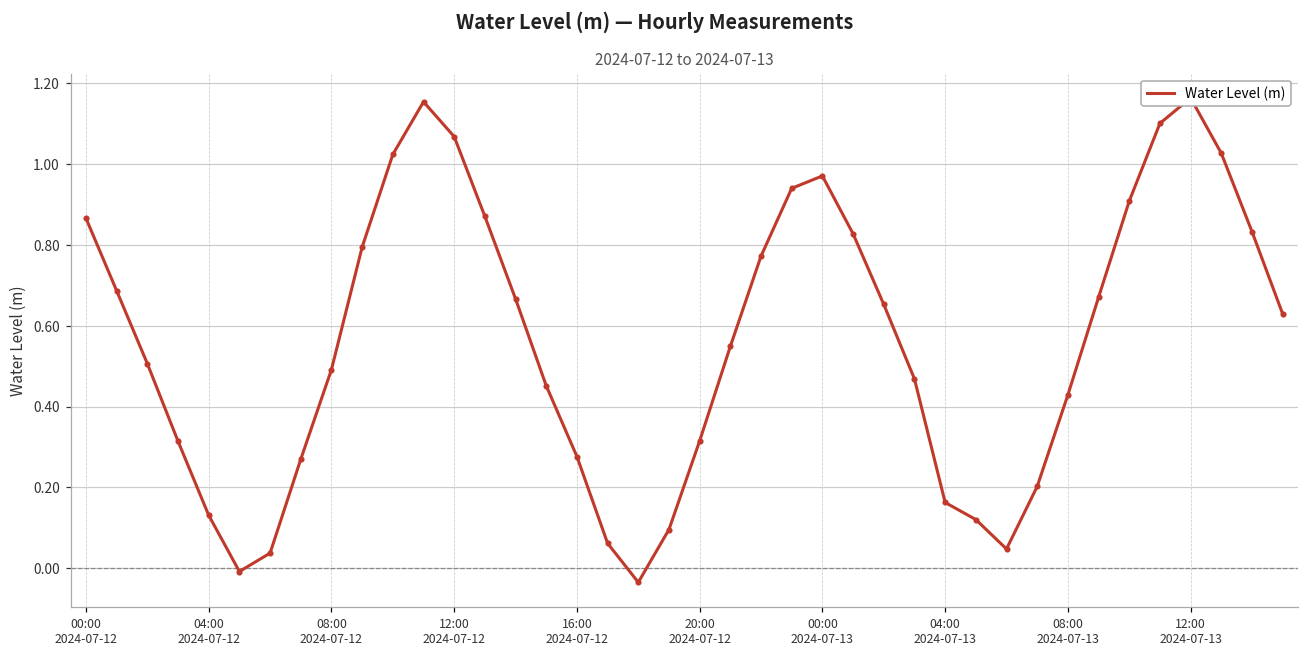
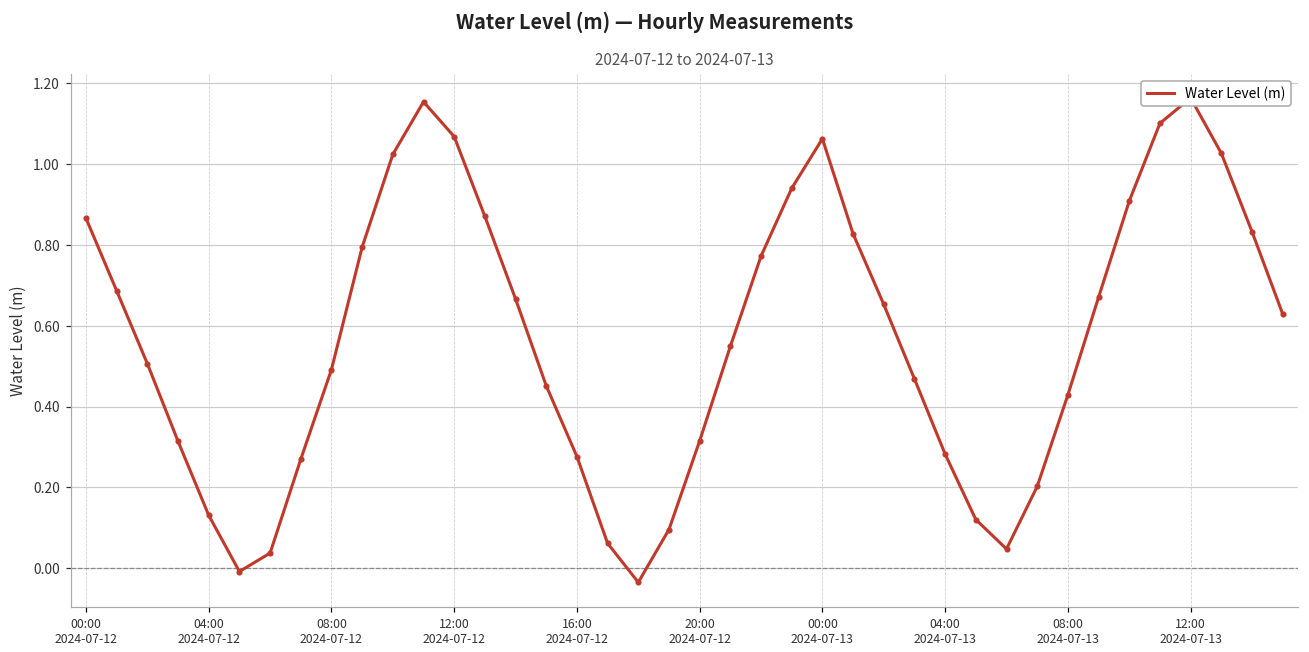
00:00 2024-07-13: 0.97 -> 1.06
04:00 2024-07-13: 0.16 -> 0.28
